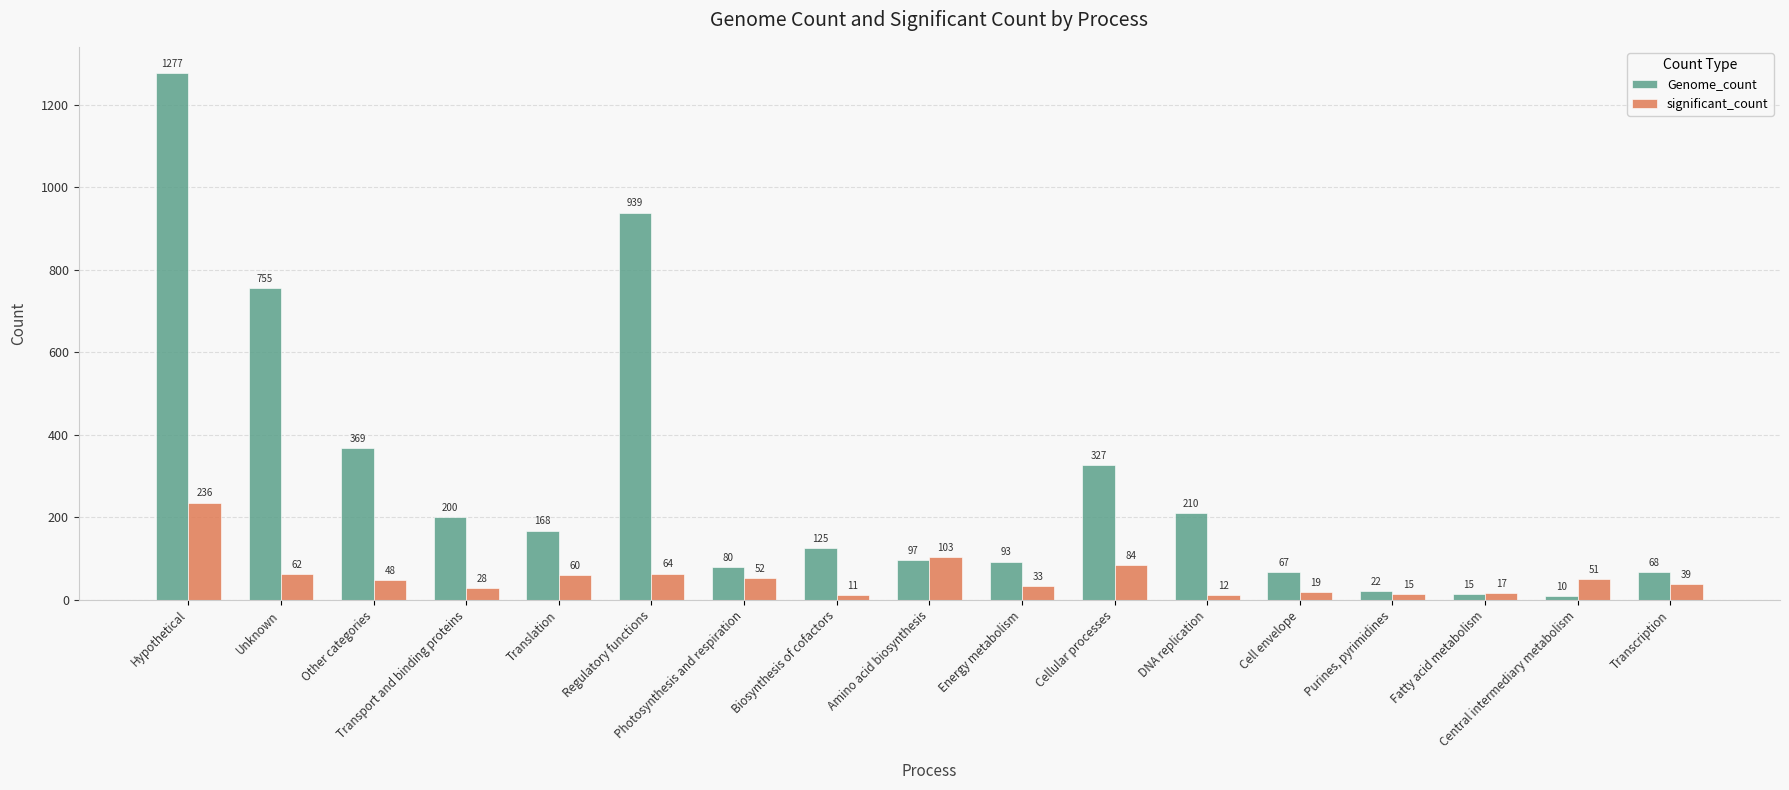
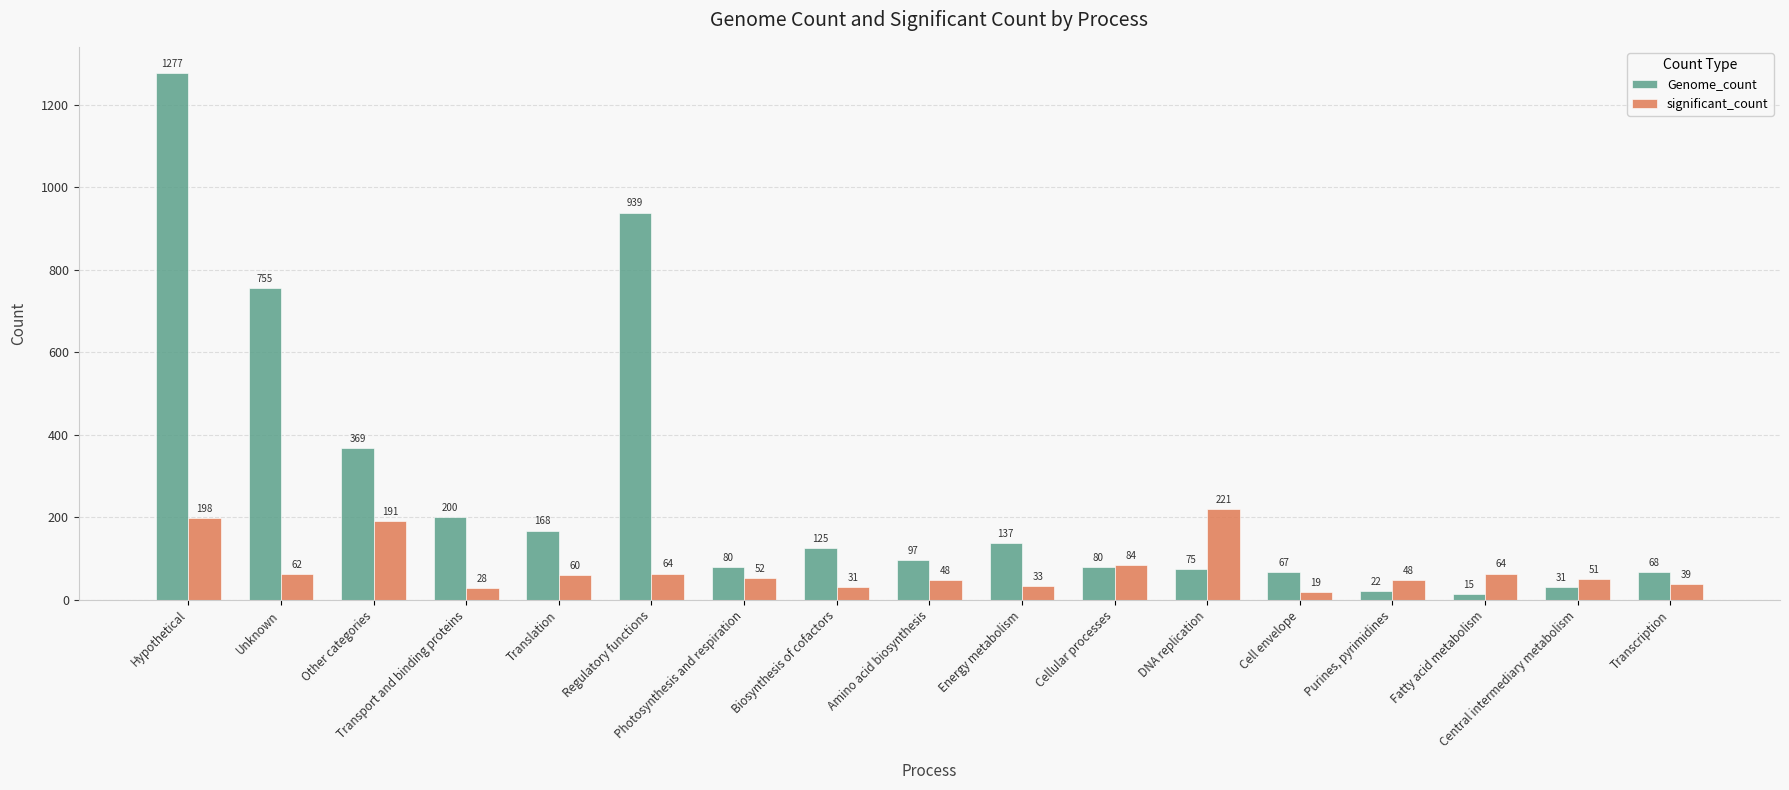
significant_count, Hypothetical: 236 -> 198
significant_count, Other categories: 48 -> 191
significant_count, Biosynthesis of cofactors: 11 -> 31
significant_count, Amino acid biosynthesis: 103 -> 48
Genome_count, Energy metabolism: 93 -> 137
Genome_count, Cellular processes: 327 -> 80
Genome_count, DNA replication: 210 -> 75
significant_count, DNA replication: 12 -> 221
significant_count, Purines, pyrimidines: 15 -> 48
significant_count, Fatty acid metabolism: 17 -> 64
Genome_count, Central intermediary metabolism: 10 -> 31
